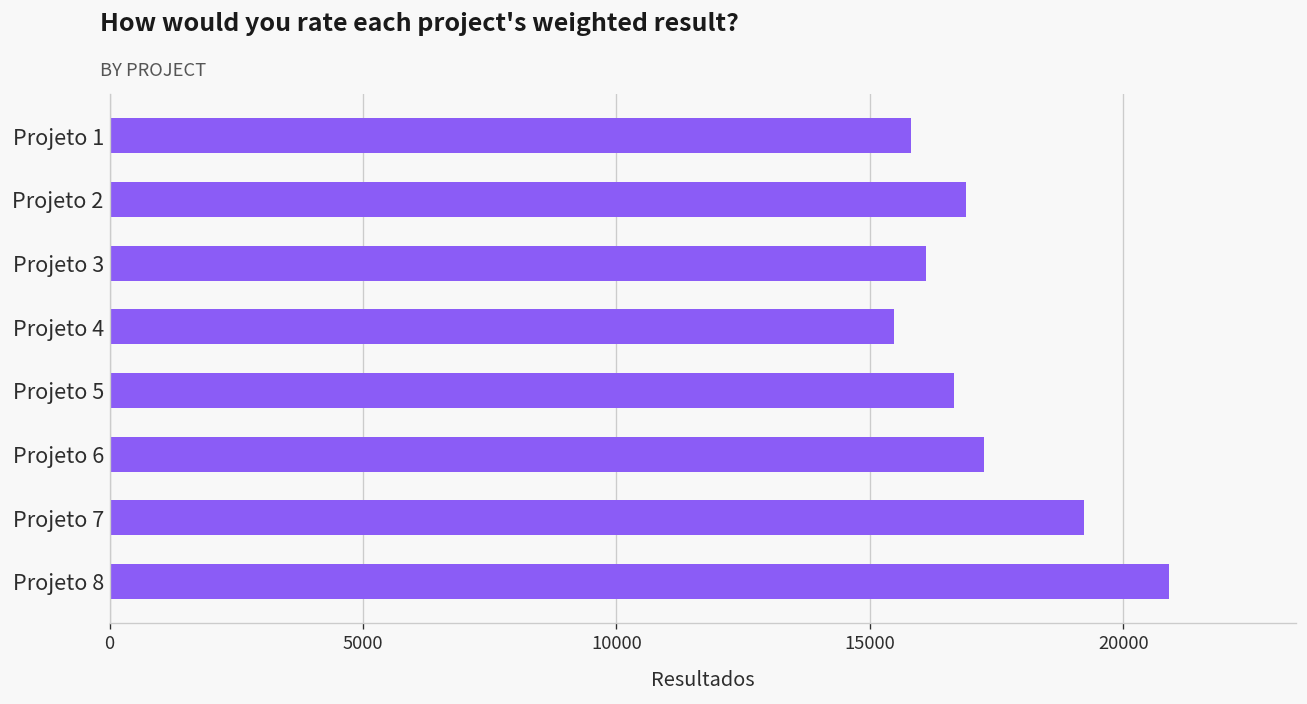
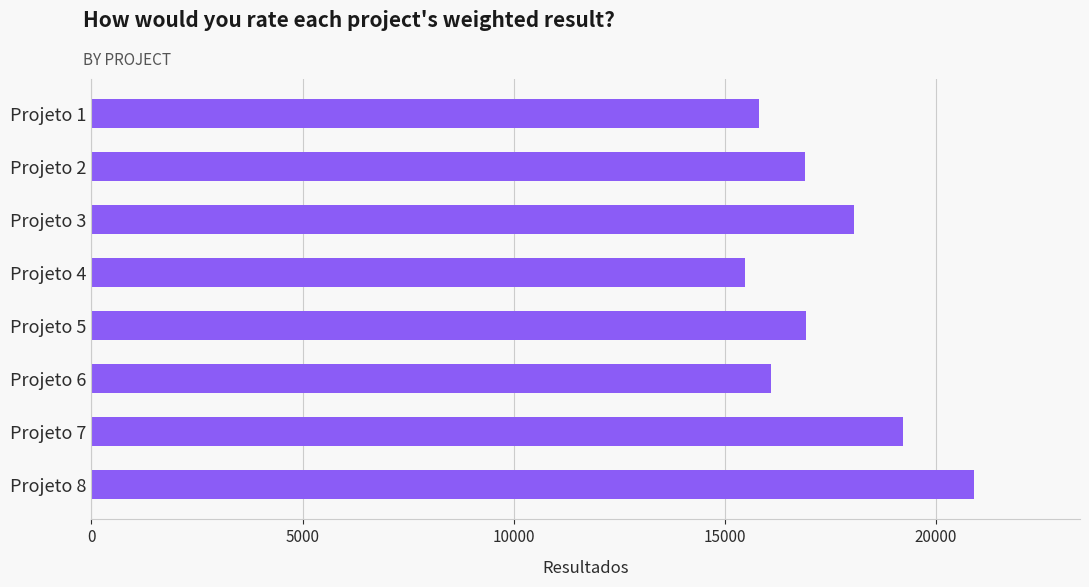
Projeto 3: 16100 -> 18100
Projeto 5: 16700 -> 16900
Projeto 6: 17200 -> 16100
